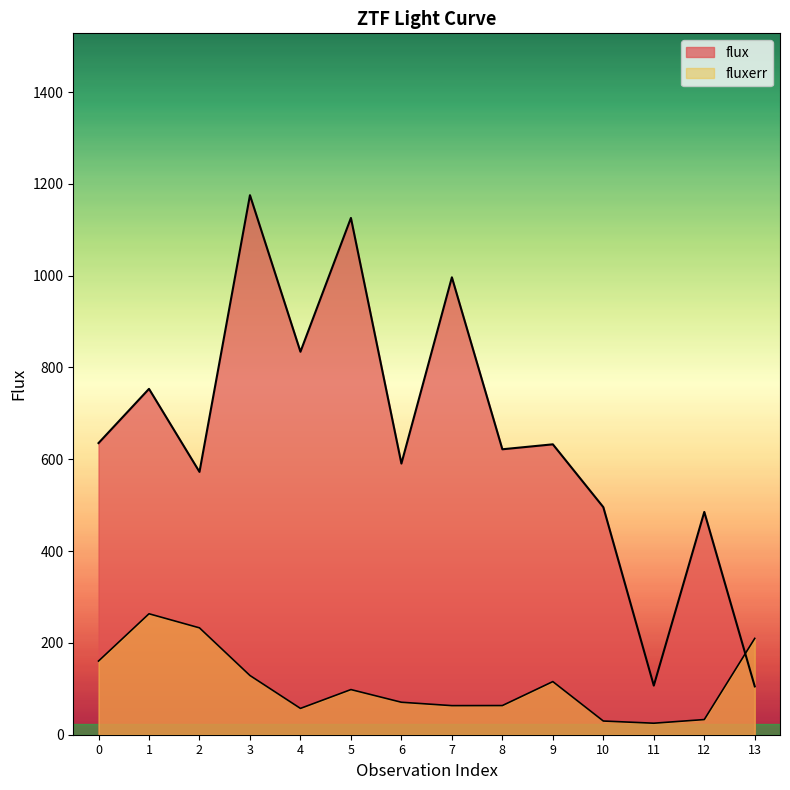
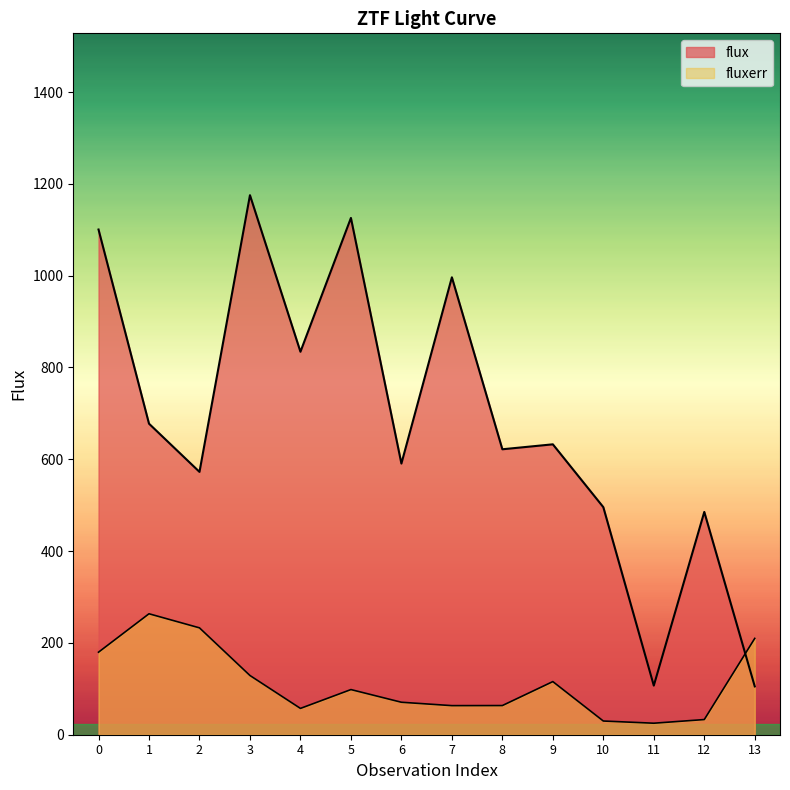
flux, 0: 640 -> 1100
fluxerr, 0: 160 -> 180
flux, 1: 750 -> 680
